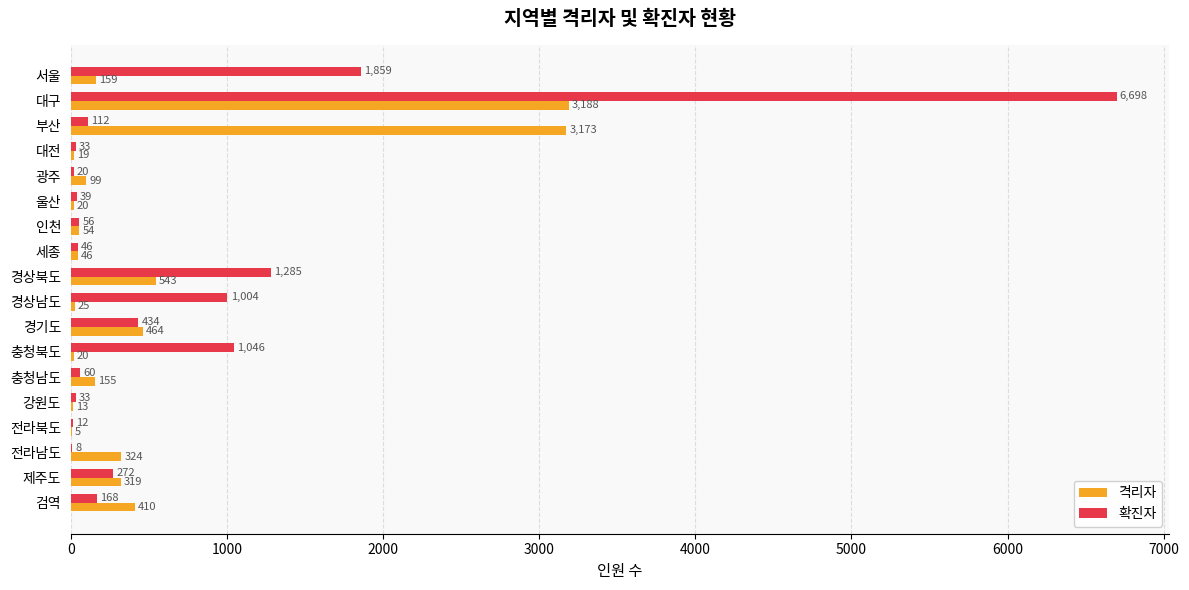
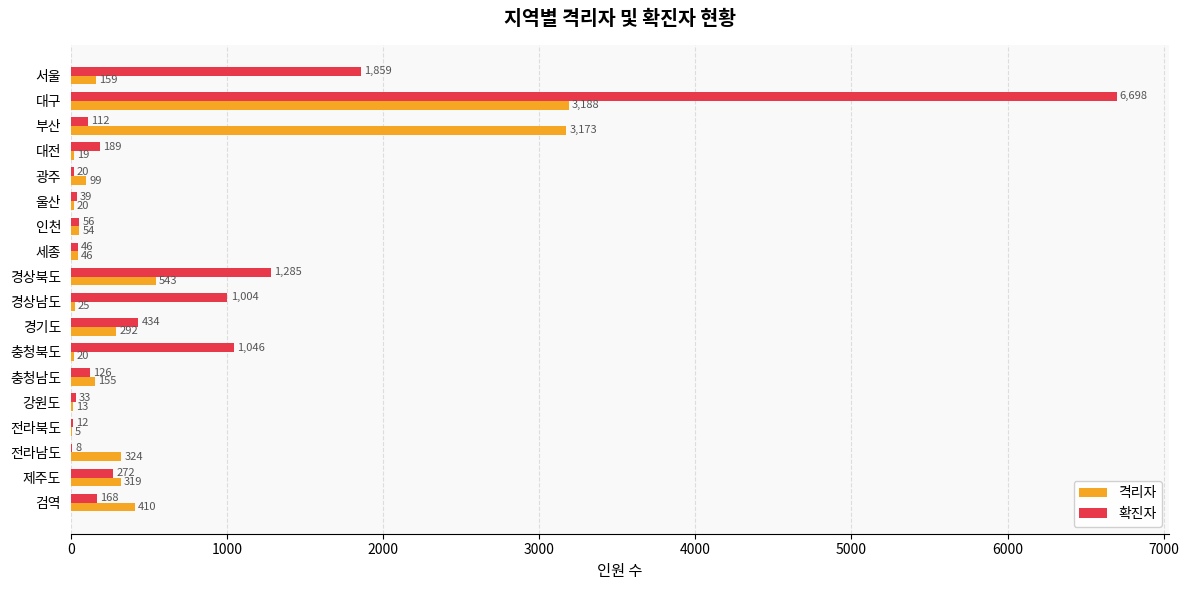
확진자, 대전: 33 -> 189
격리자, 경기도: 464 -> 292
확진자, 충청남도: 60 -> 126
